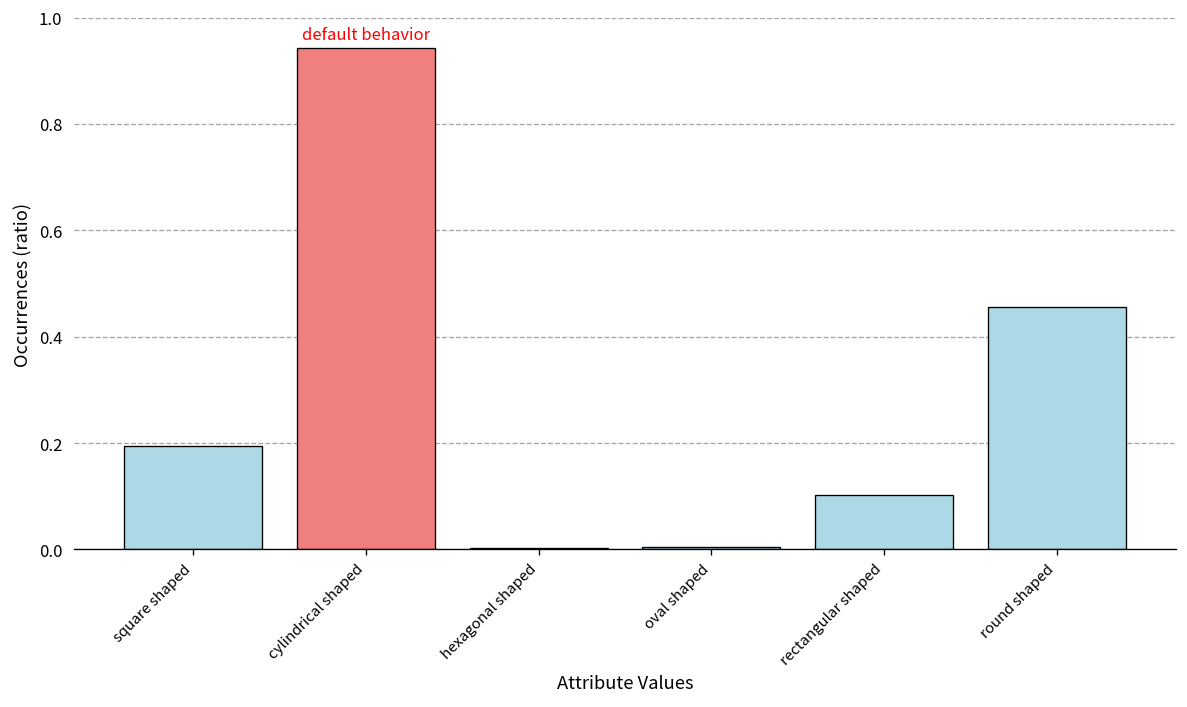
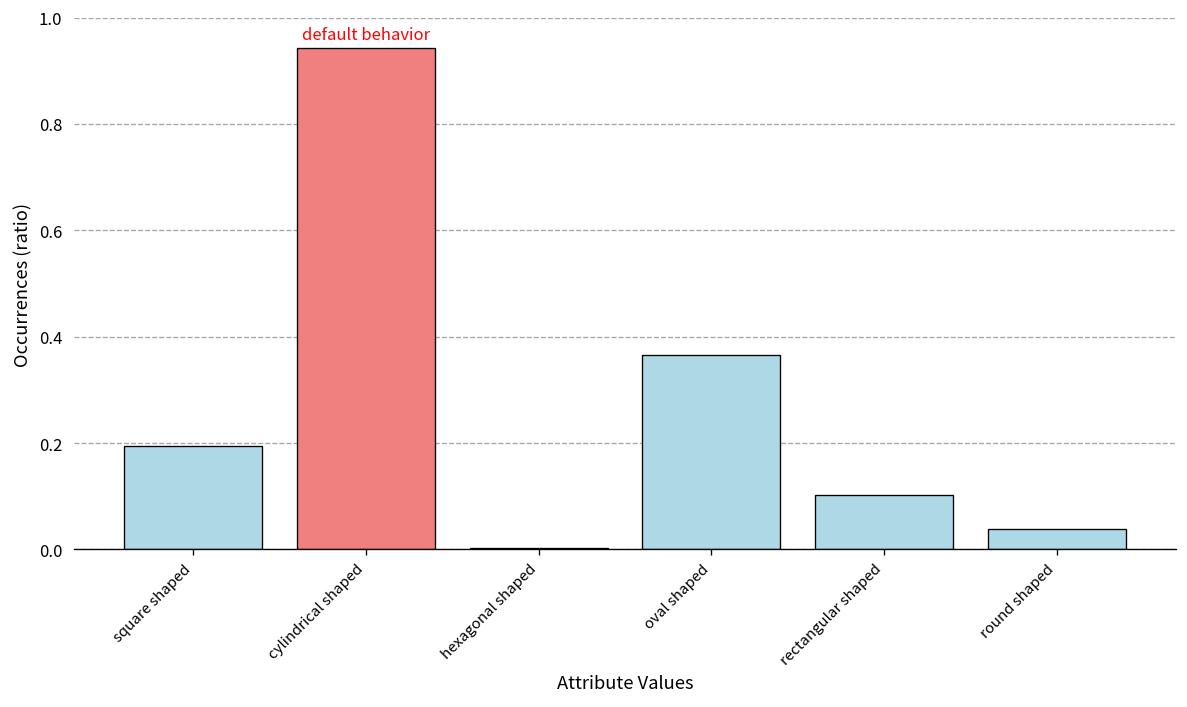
oval shaped: 0.00 -> 0.37
round shaped: 0.46 -> 0.04
